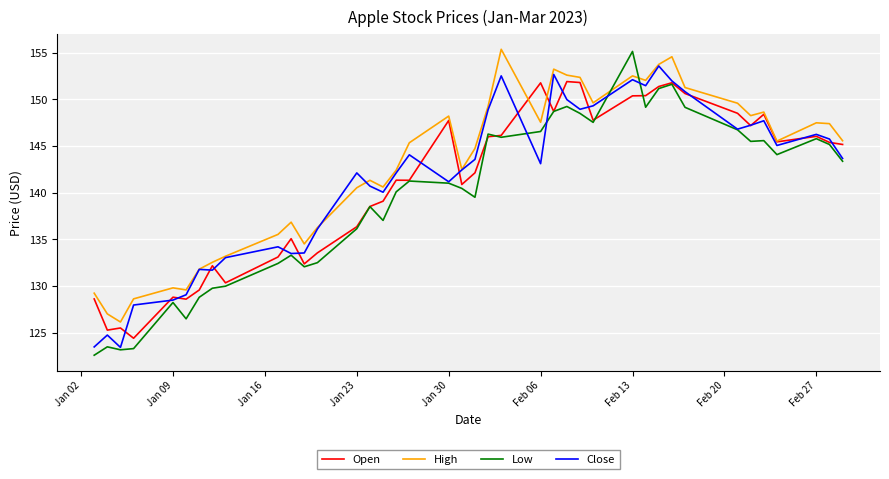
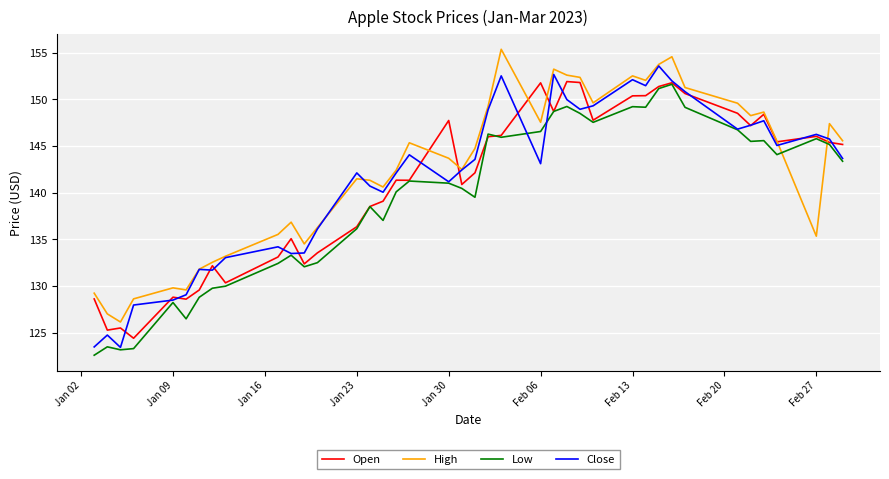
High, Jan 23: 140.5 -> 141.5
High, Jan 30: 148 -> 144
Low, Feb 13: 155 -> 149
High, Feb 27: 147 -> 135
